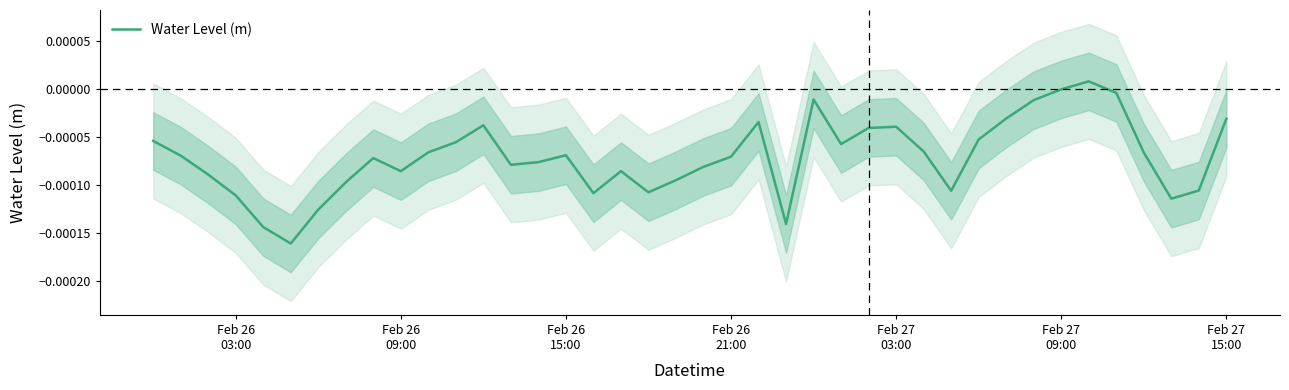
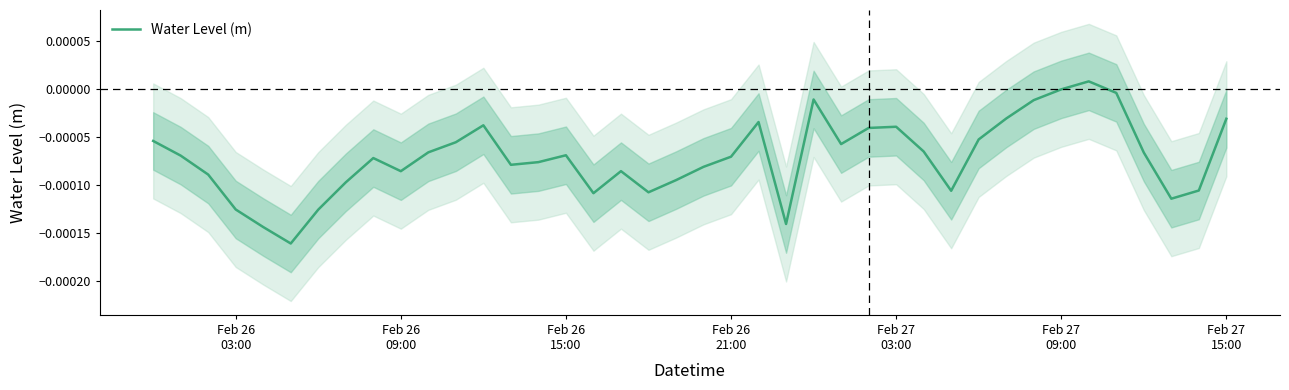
Water Level (m), Feb 26 03:00: -0.00011 -> -0.00013
